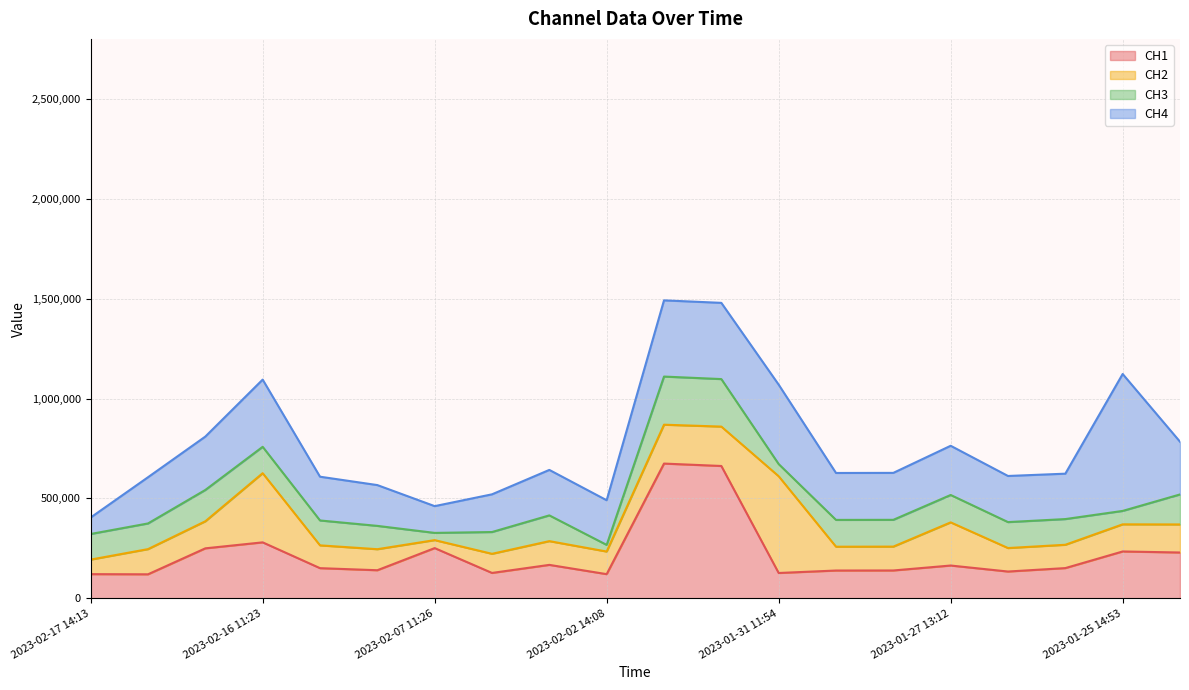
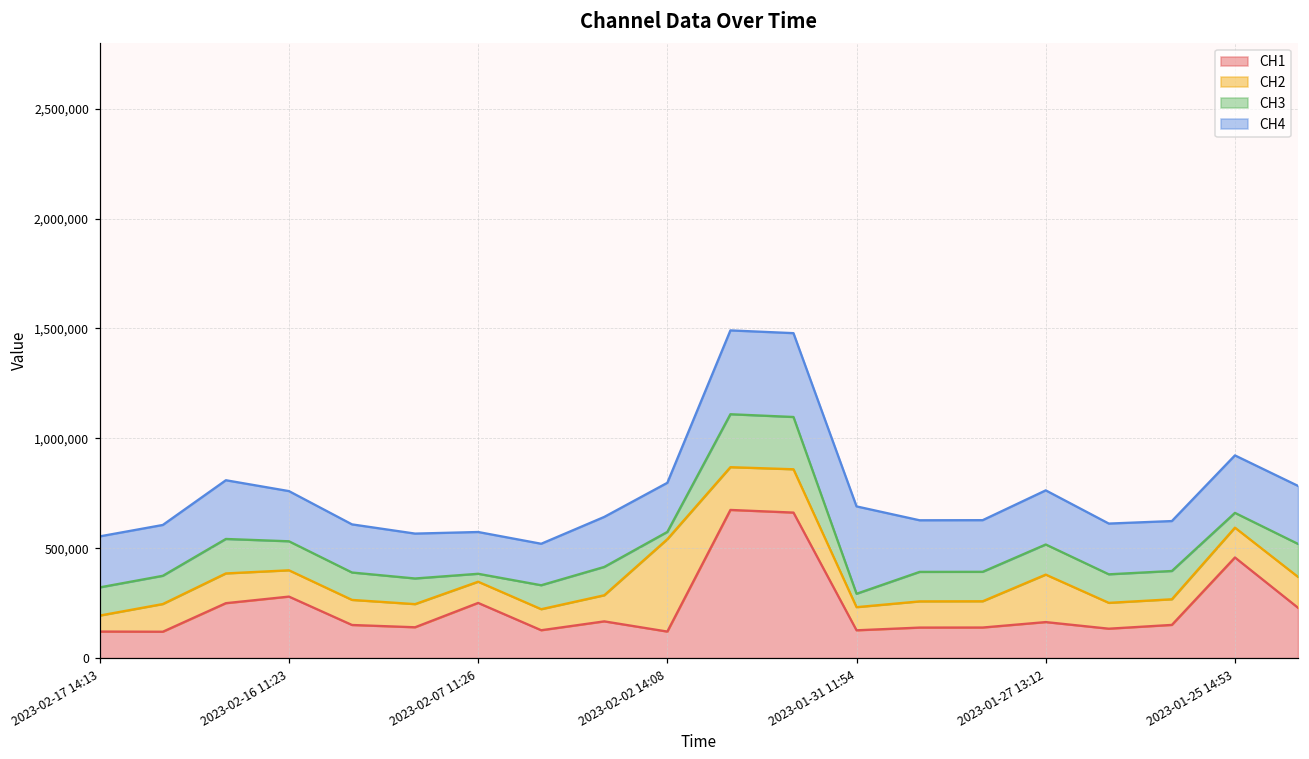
CH4, 2023-02-17 14:13: 80,000 -> 230,000
CH2, 2023-02-16 11:23: 350,000 -> 120,000
CH4, 2023-02-16 11:23: 340,000 -> 230,000
CH2, 2023-02-07 11:26: 40,000 -> 100,000
CH4, 2023-02-07 11:26: 130,000 -> 190,000
CH2, 2023-02-02 14:08: 110,000 -> 420,000
CH2, 2023-01-31 11:54: 480,000 -> 110,000
CH1, 2023-01-25 14:53: 230,000 -> 460,000
CH4, 2023-01-25 14:53: 690,000 -> 260,000
